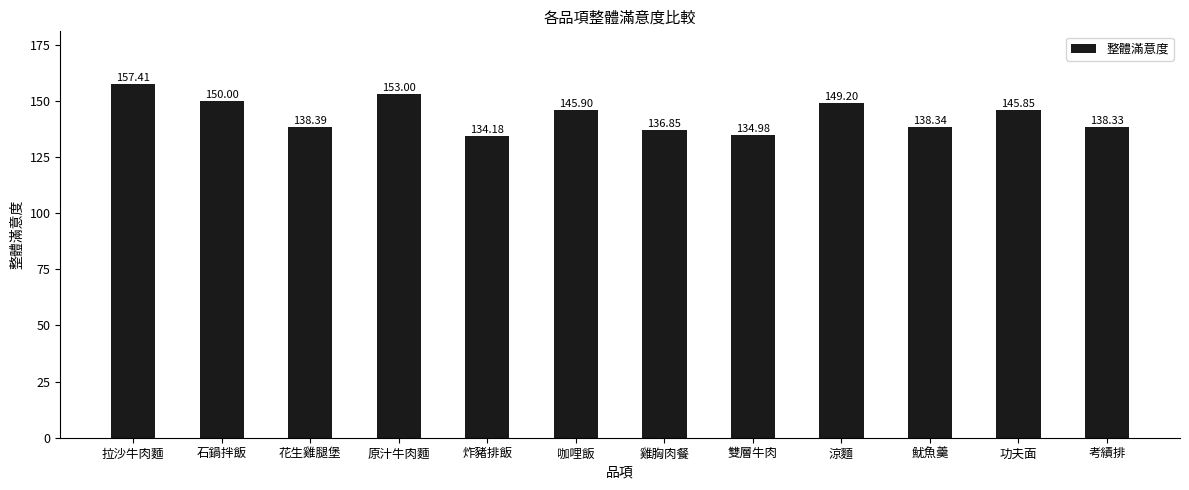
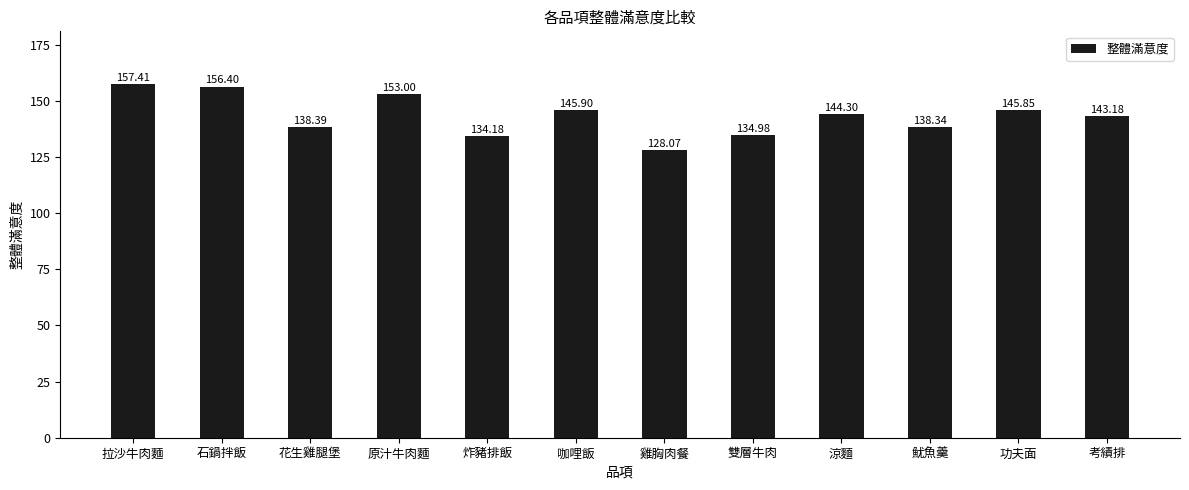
石鍋拌飯: 150.00 -> 156.40
雞胸肉餐: 136.85 -> 128.07
涼麵: 149.20 -> 144.30
考績排: 138.33 -> 143.18
